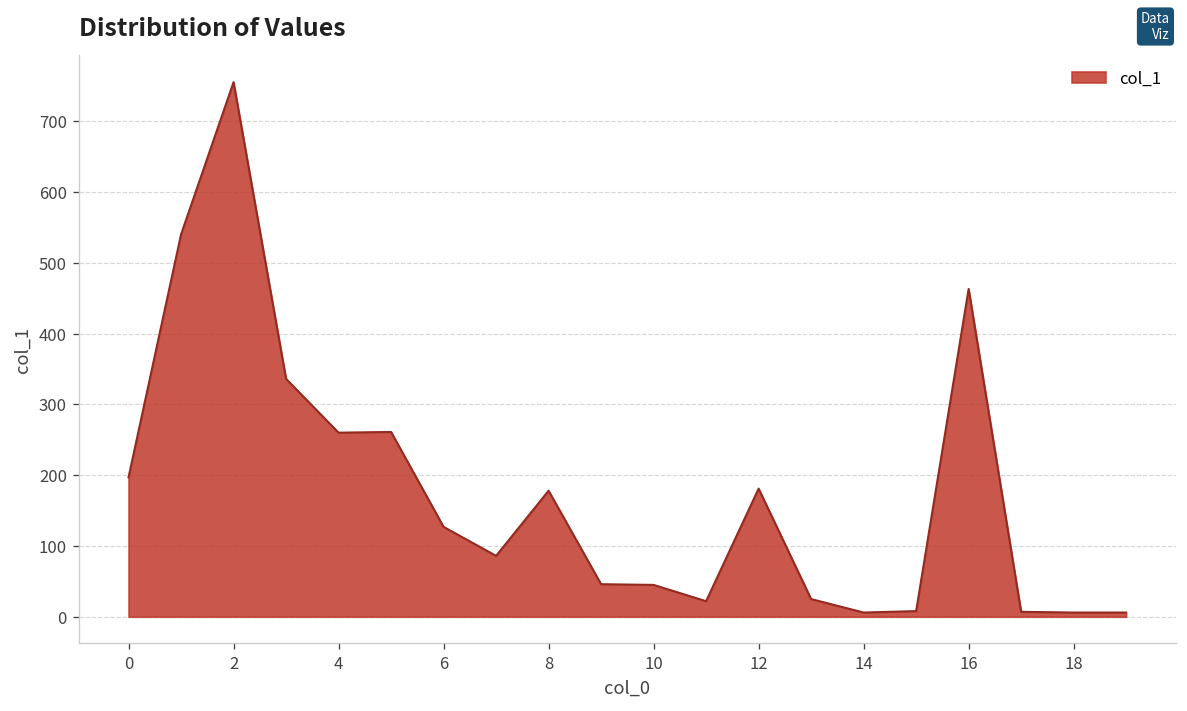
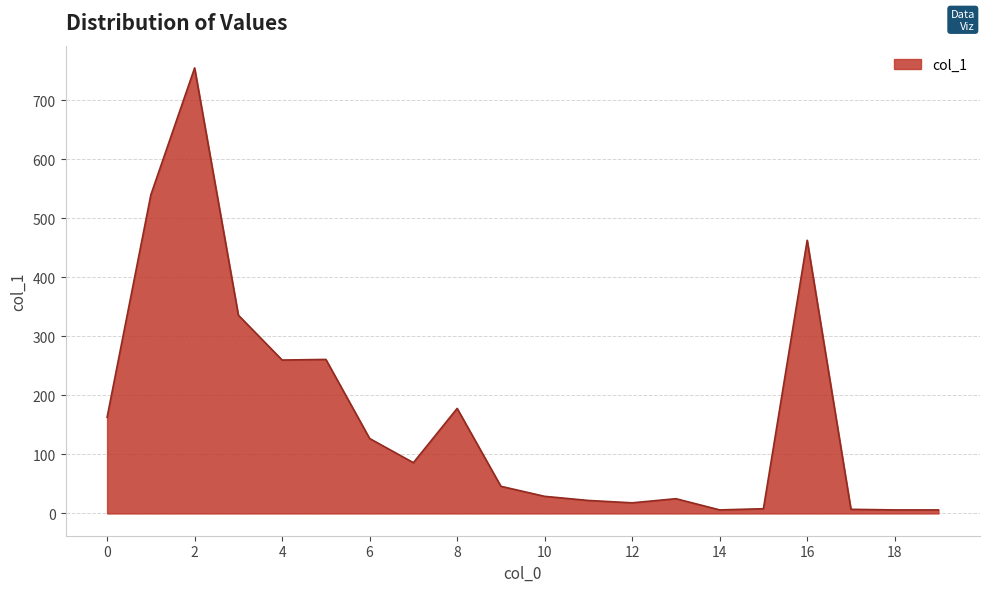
0: 200 -> 160
10: 50 -> 30
12: 180 -> 20
